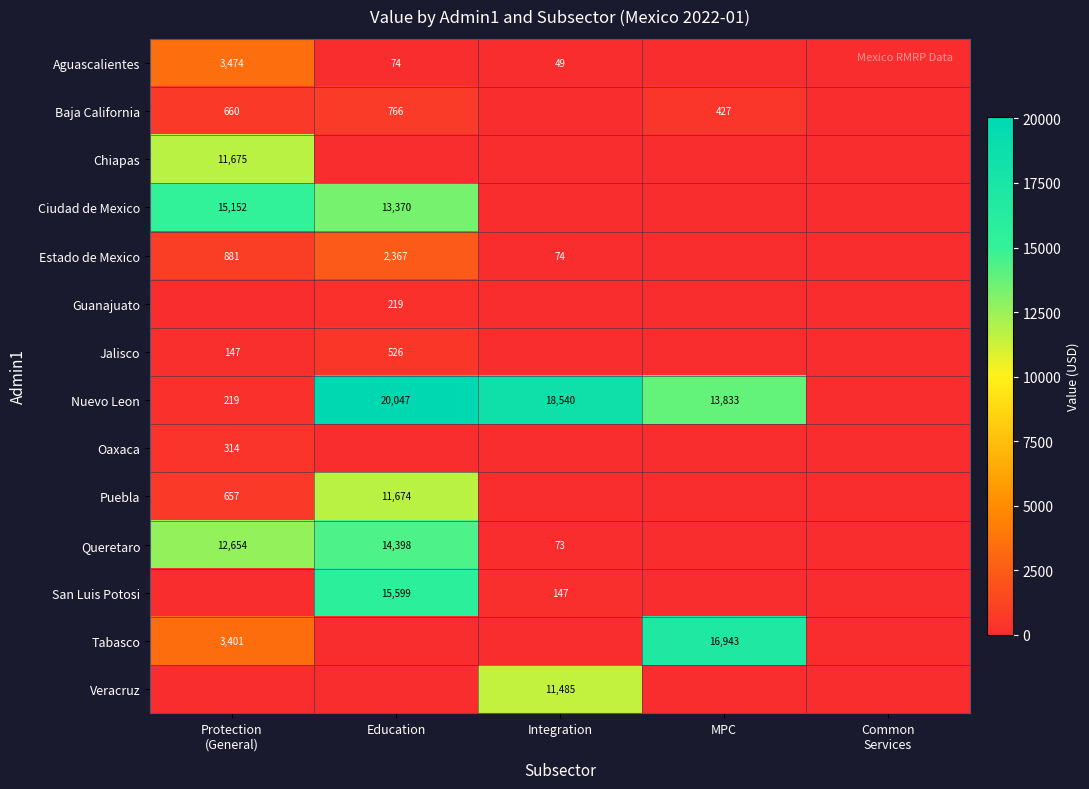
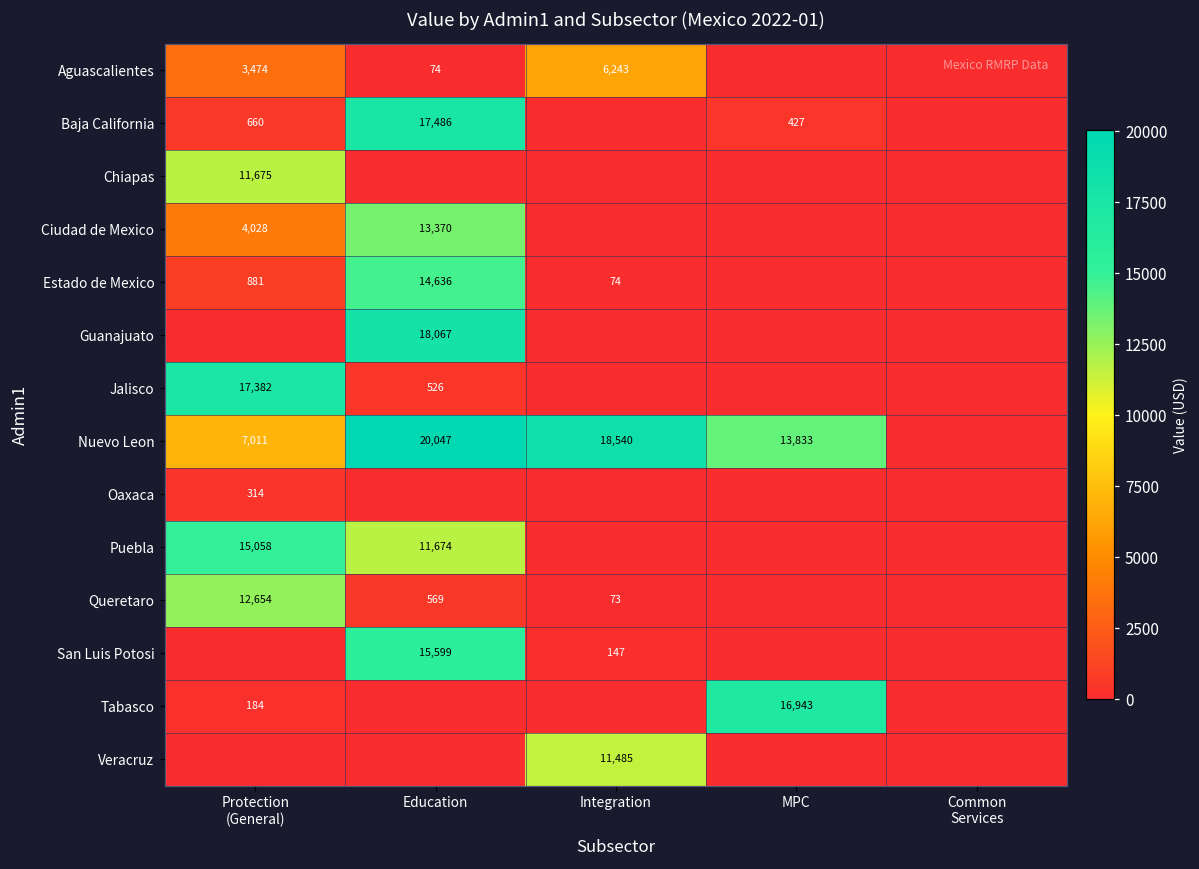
Aguascalientes, Integration: 49 -> 6,243
Baja California, Education: 766 -> 17,486
Ciudad de Mexico, Protection (General): 15,152 -> 4,028
Estado de Mexico, Education: 2,367 -> 14,636
Guanajuato, Education: 219 -> 18,067
Jalisco, Protection (General): 147 -> 17,382
Nuevo Leon, Protection (General): 219 -> 7,011
Puebla, Protection (General): 657 -> 15,058
Queretaro, Education: 14,398 -> 569
Tabasco, Protection (General): 3,401 -> 184
